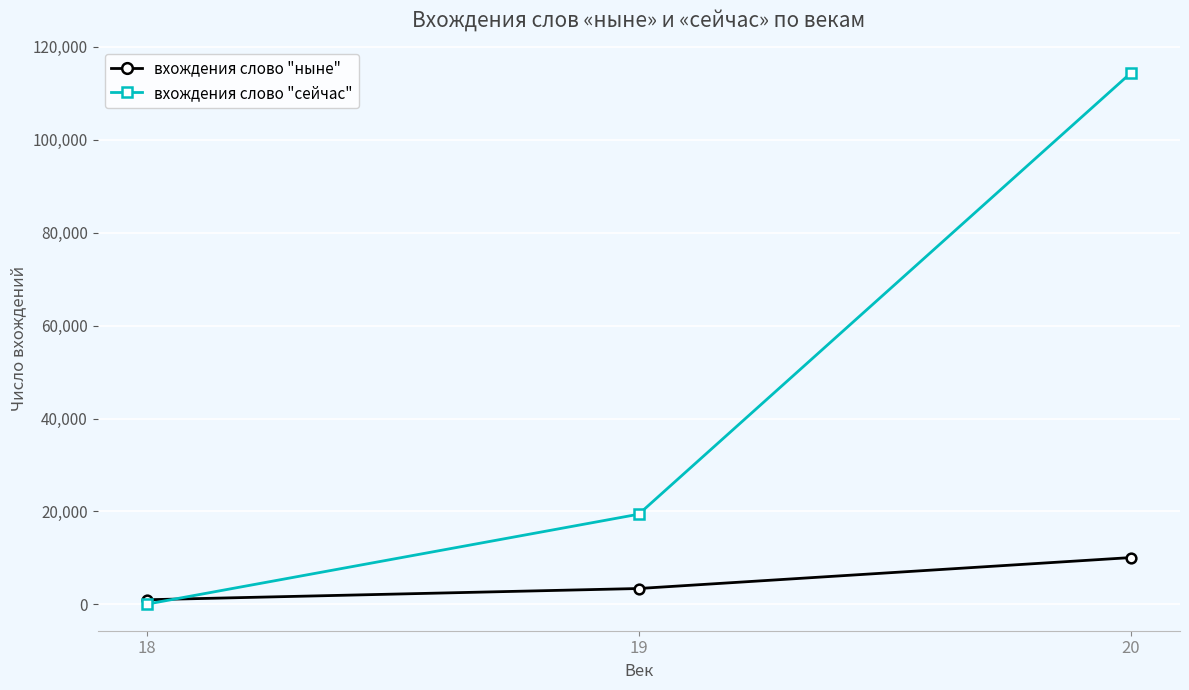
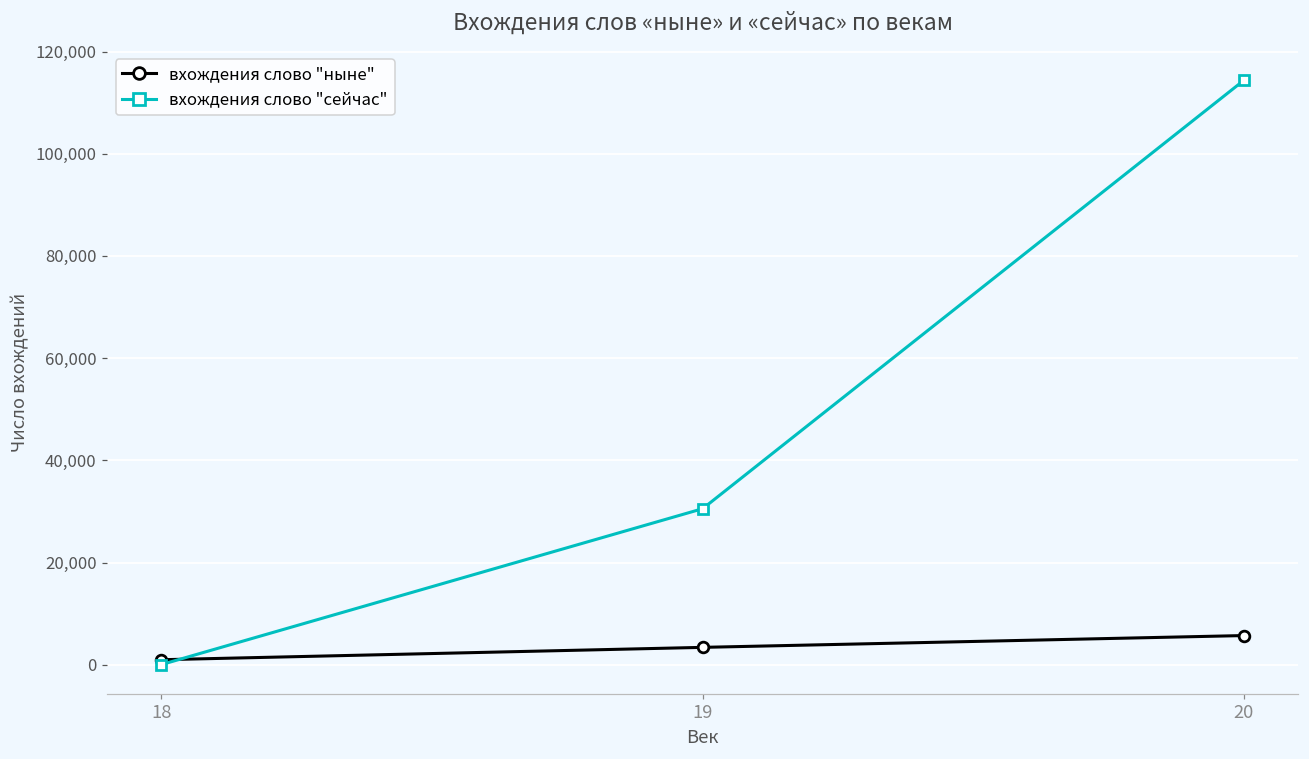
вхождения слово "сейчас", 19: 19,000 -> 31,000
вхождения слово "ныне", 20: 10,000 -> 6,000
